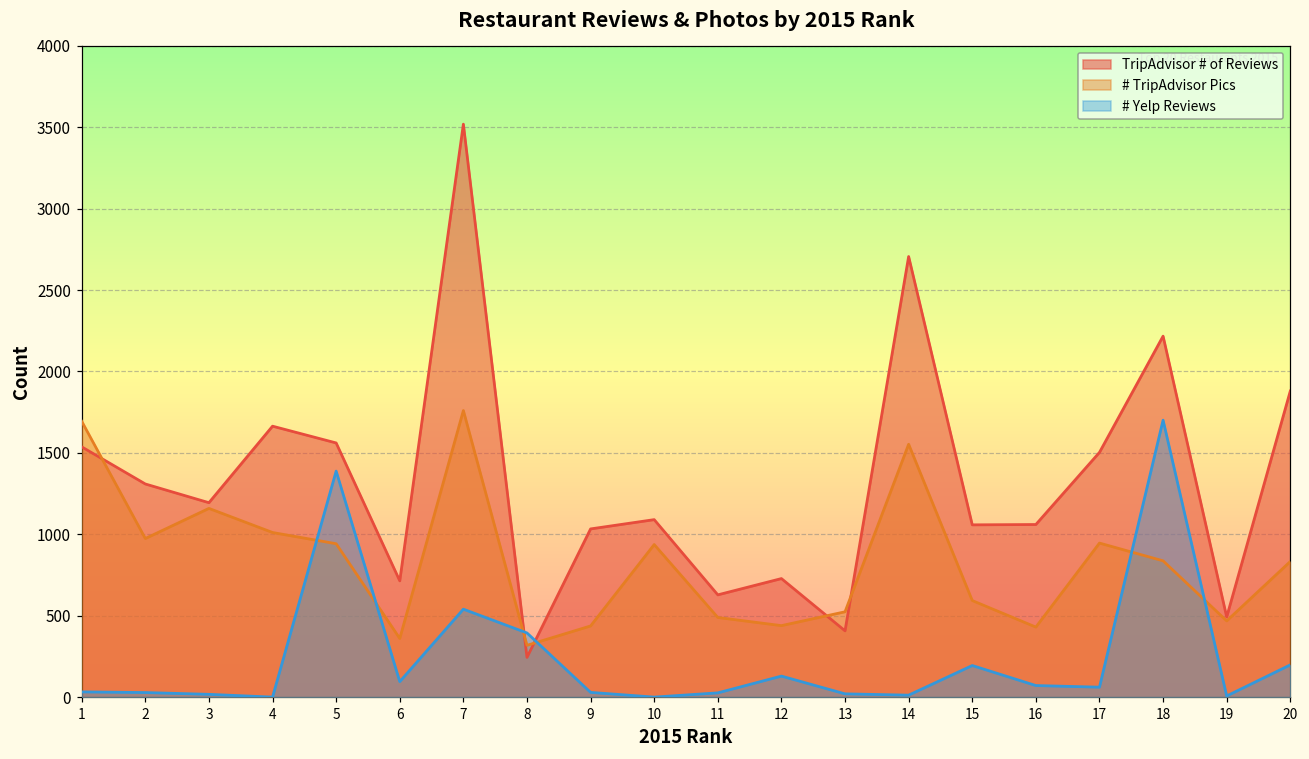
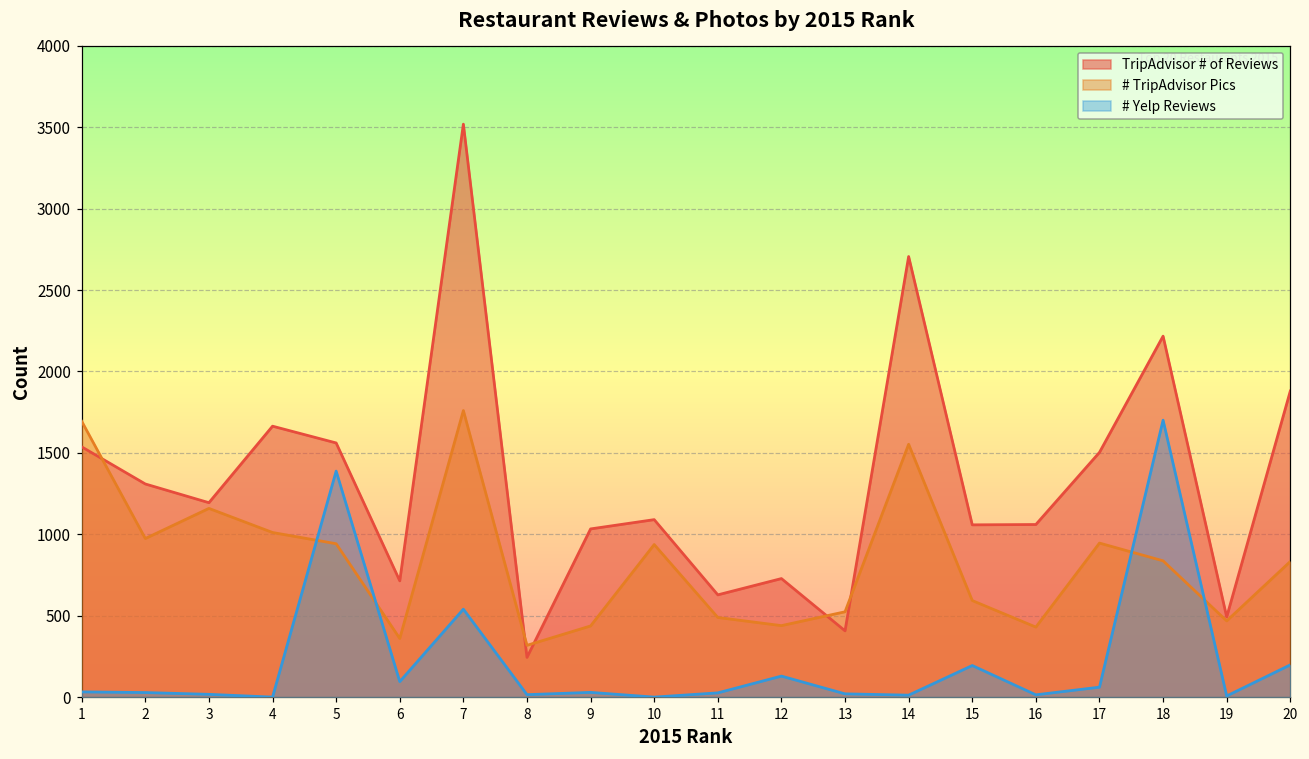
# Yelp Reviews, 8: 390 -> 20
# Yelp Reviews, 16: 70 -> 10
